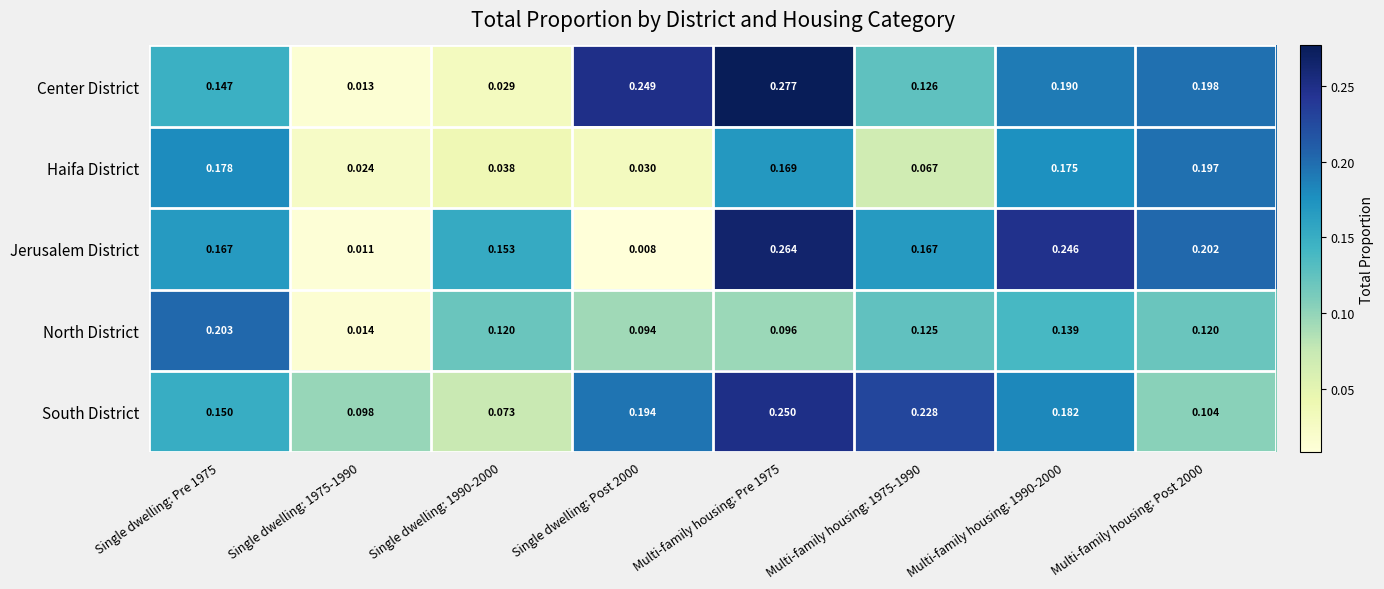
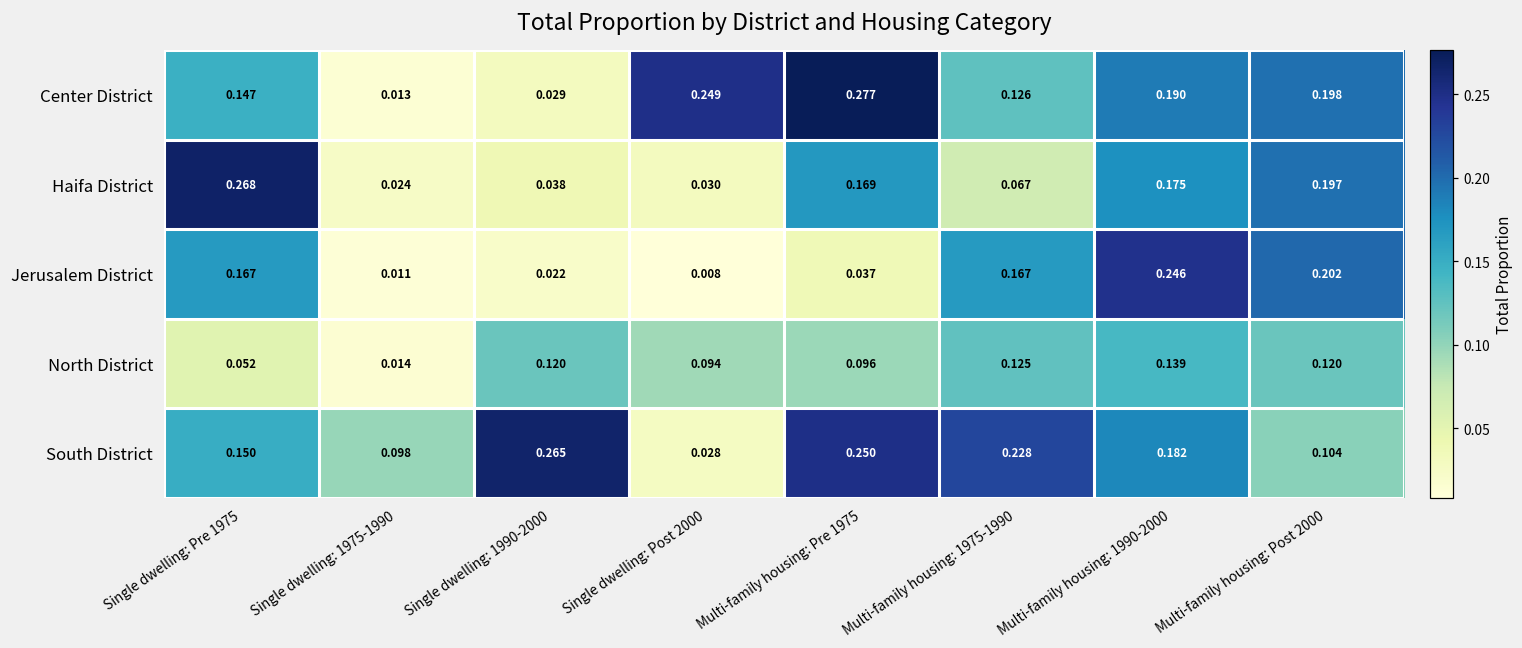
Haifa District, Single dwelling: Pre 1975: 0.178 -> 0.268
Jerusalem District, Single dwelling: 1990-2000: 0.153 -> 0.022
Jerusalem District, Multi-family housing: Pre 1975: 0.264 -> 0.037
North District, Single dwelling: Pre 1975: 0.203 -> 0.052
South District, Single dwelling: 1990-2000: 0.073 -> 0.265
South District, Single dwelling: Post 2000: 0.194 -> 0.028
